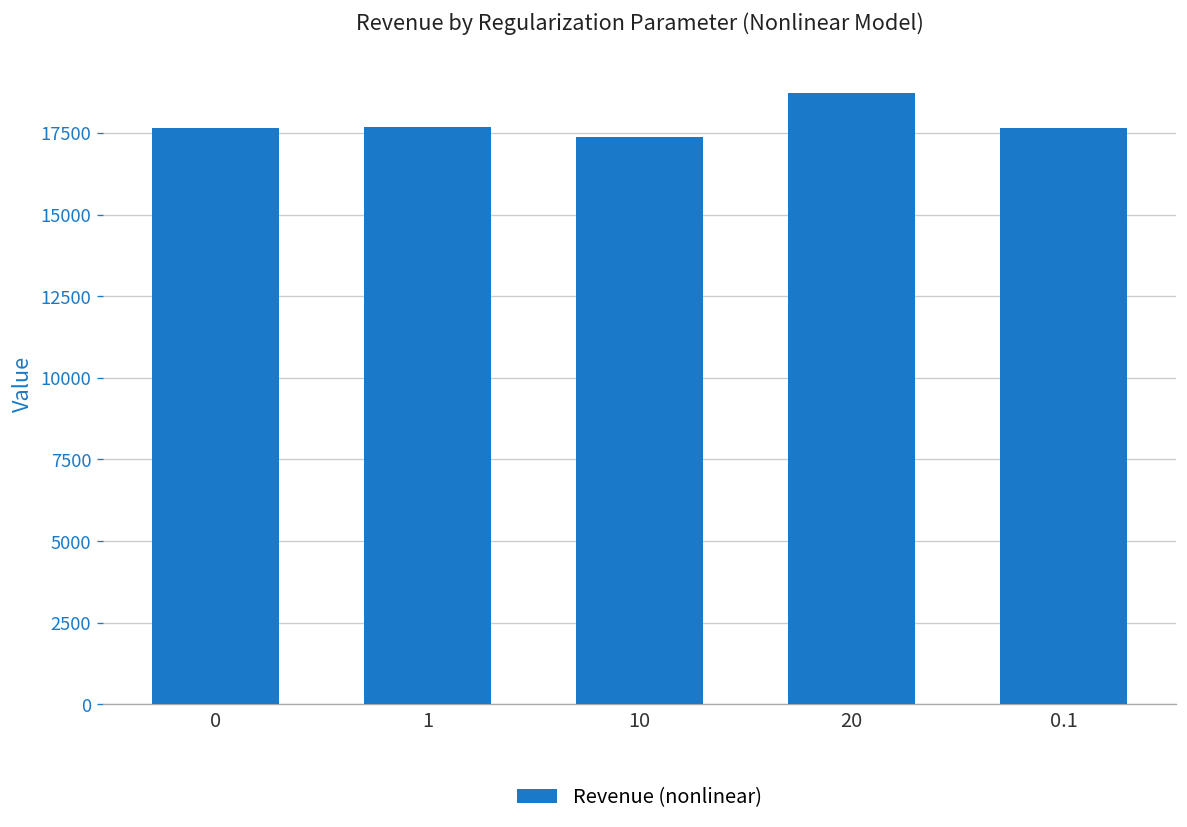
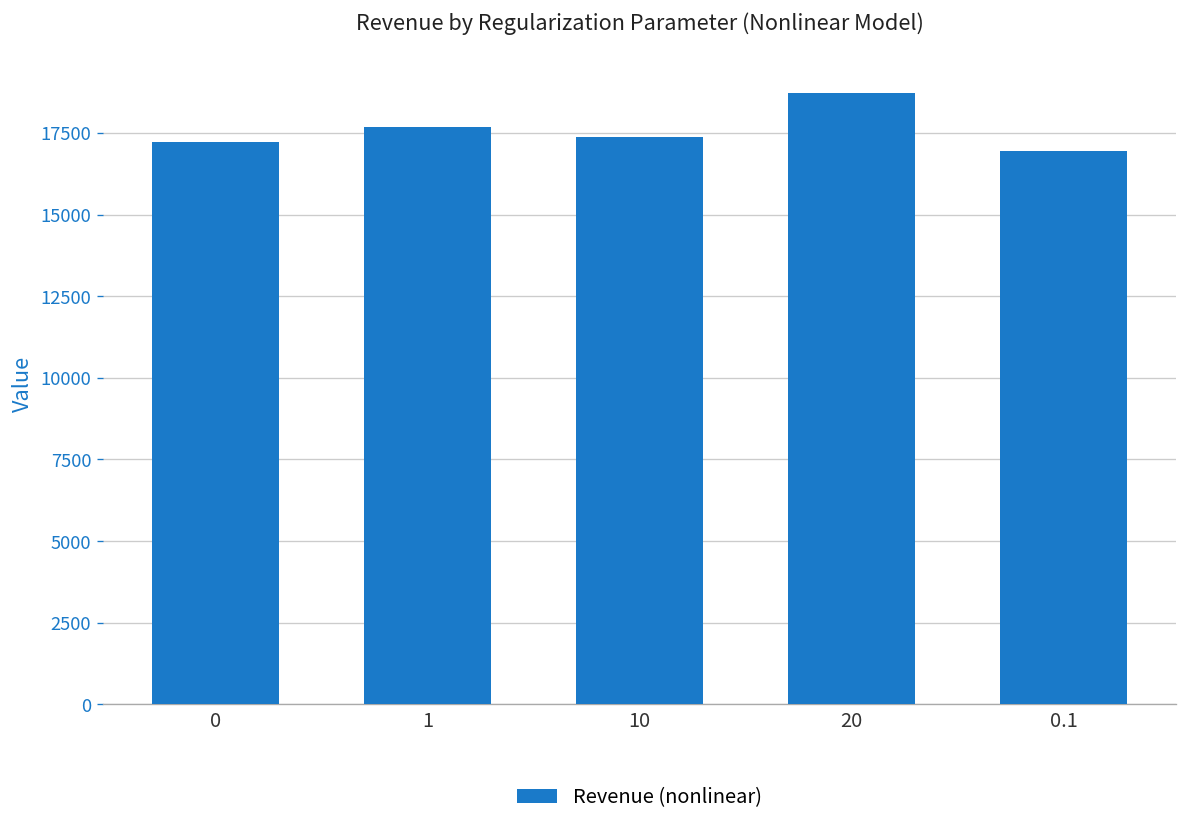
0: 17700 -> 17200
0.1: 17700 -> 16900
